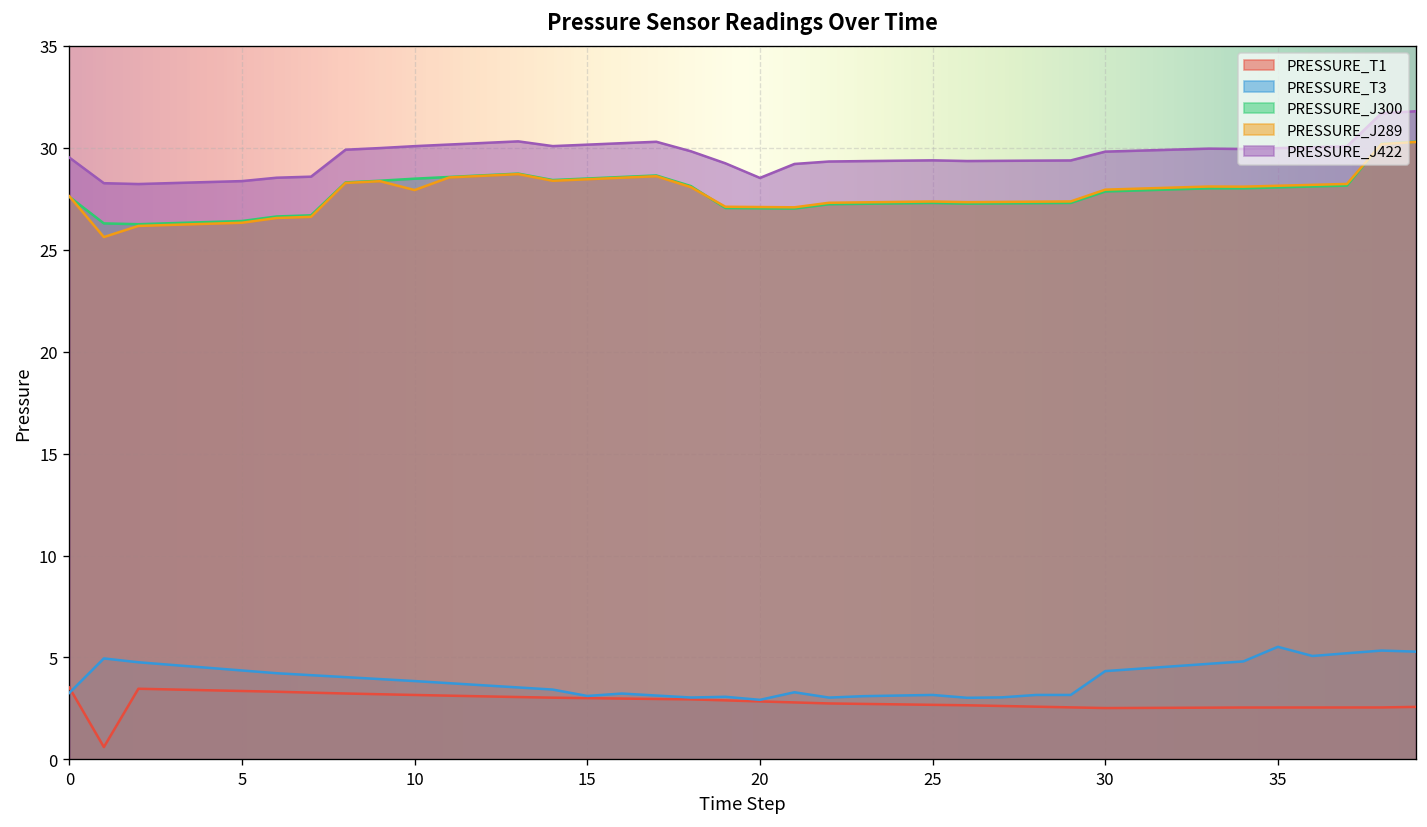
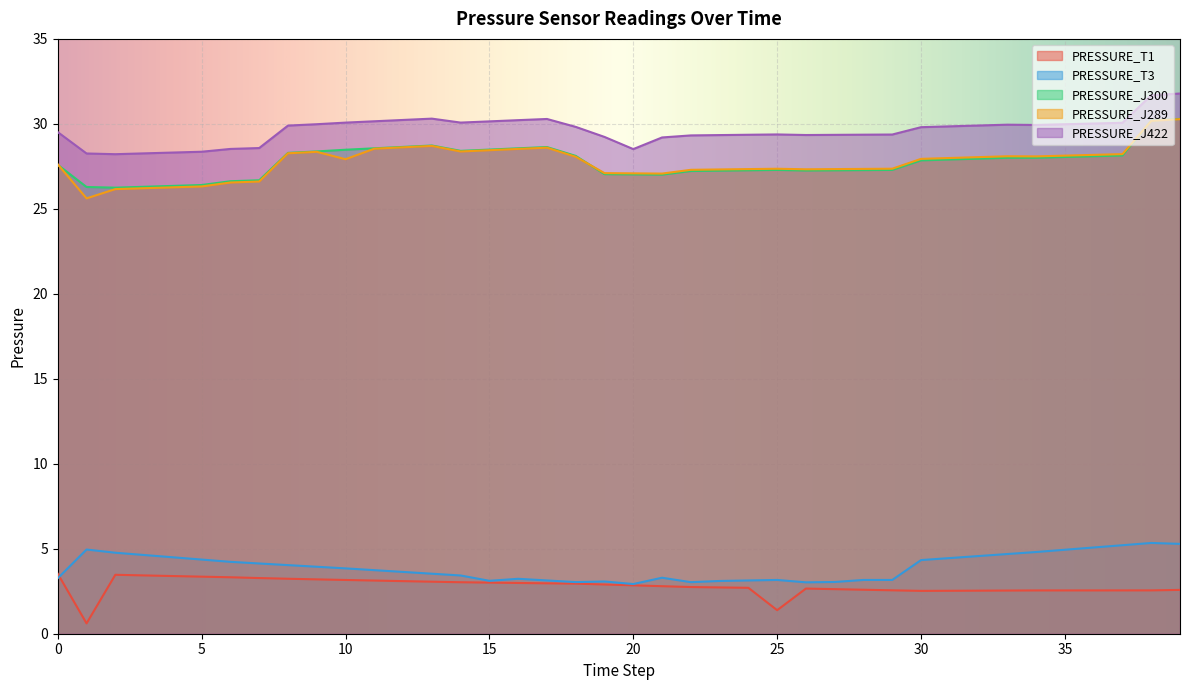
PRESSURE_T1, 25: 2.7 -> 1.4
PRESSURE_T3, 35: 5.5 -> 4.9
